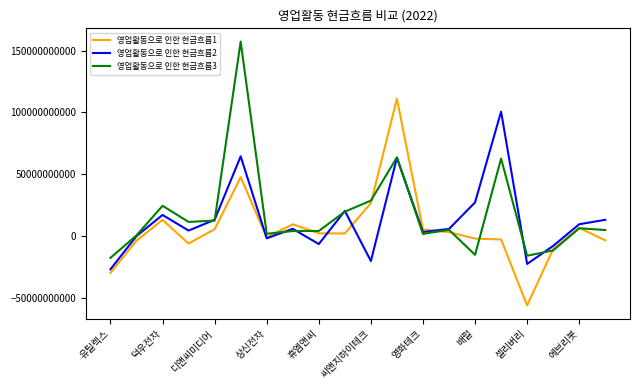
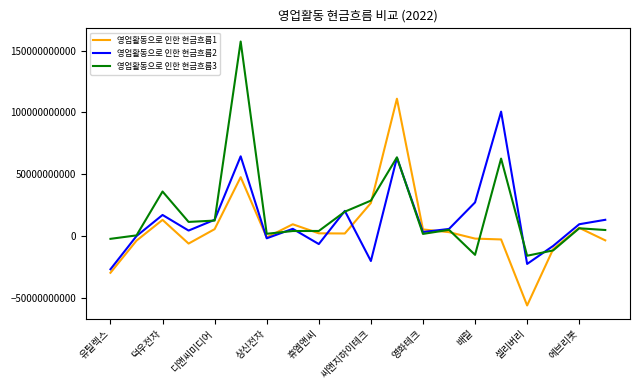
영업활동으로 인한 현금흐름3, 유틸렉스: -18000000000 -> -2000000000
영업활동으로 인한 현금흐름3, 덕우전자: 24000000000 -> 36000000000
